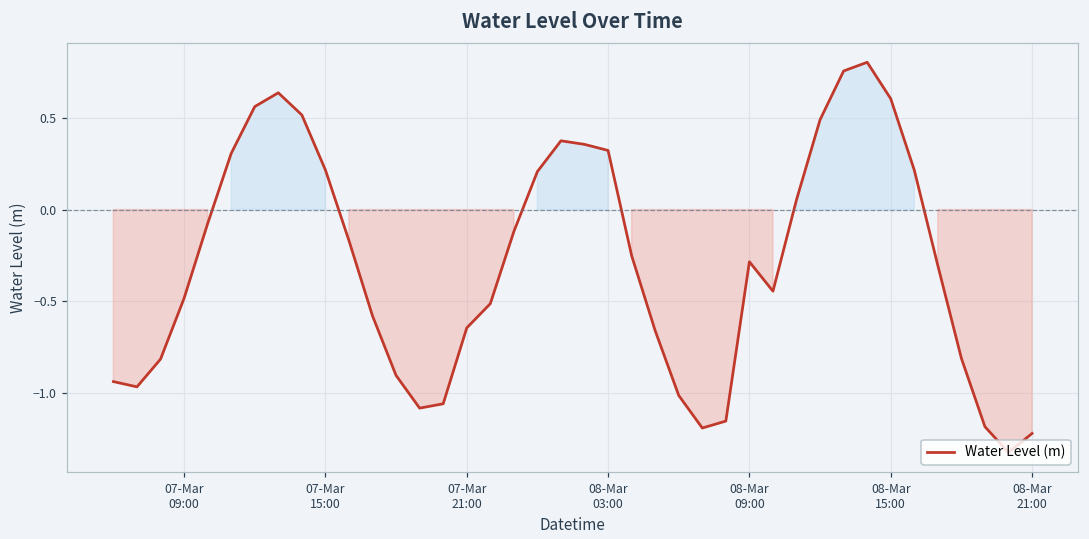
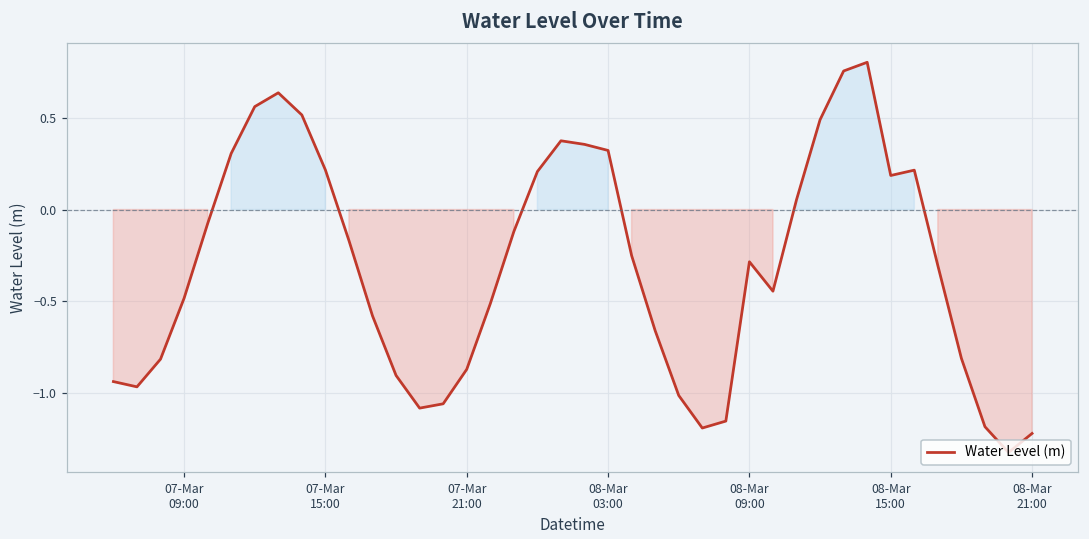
07-Mar 21:00: -0.65 -> -0.87
08-Mar 15:00: 0.60 -> 0.19
